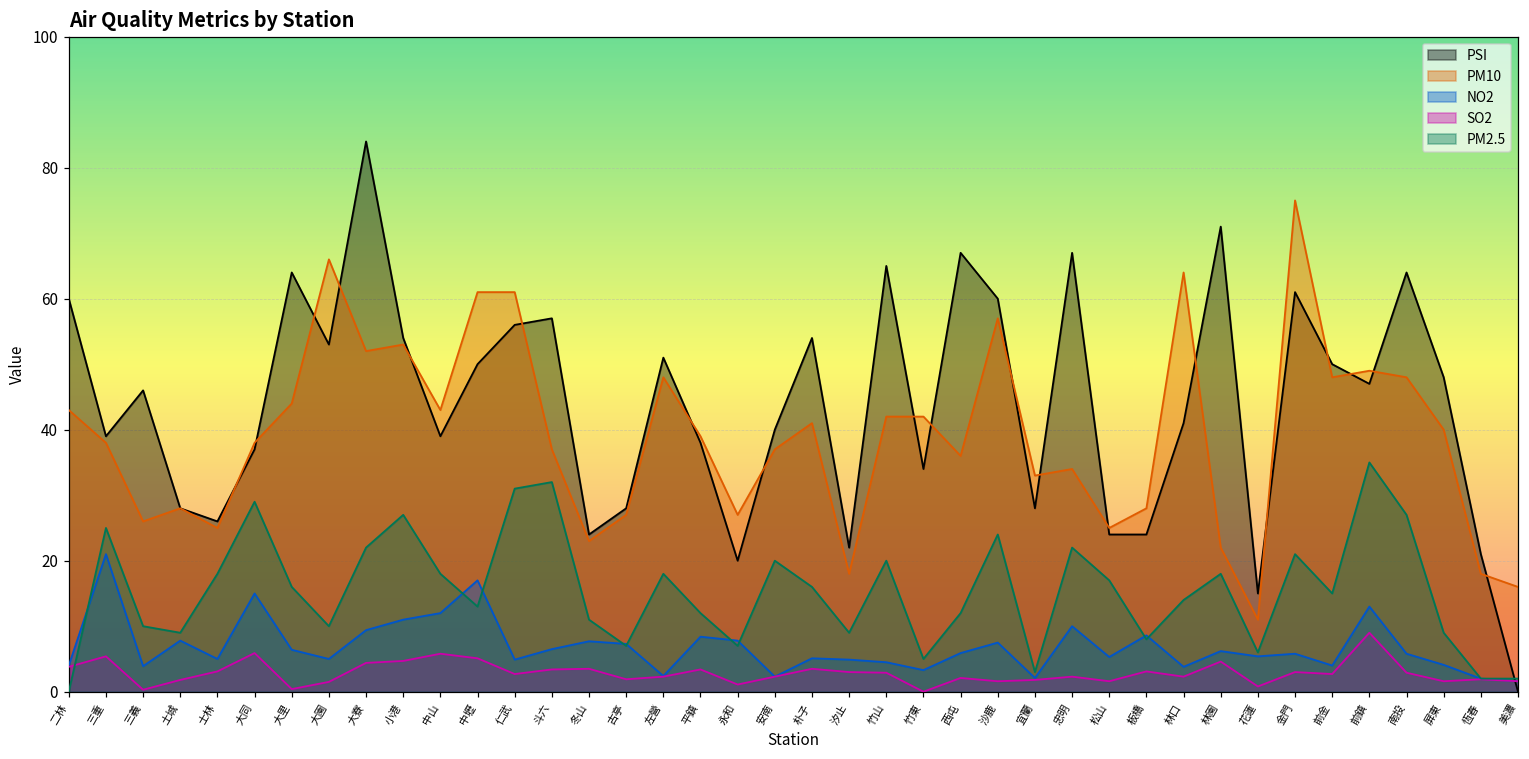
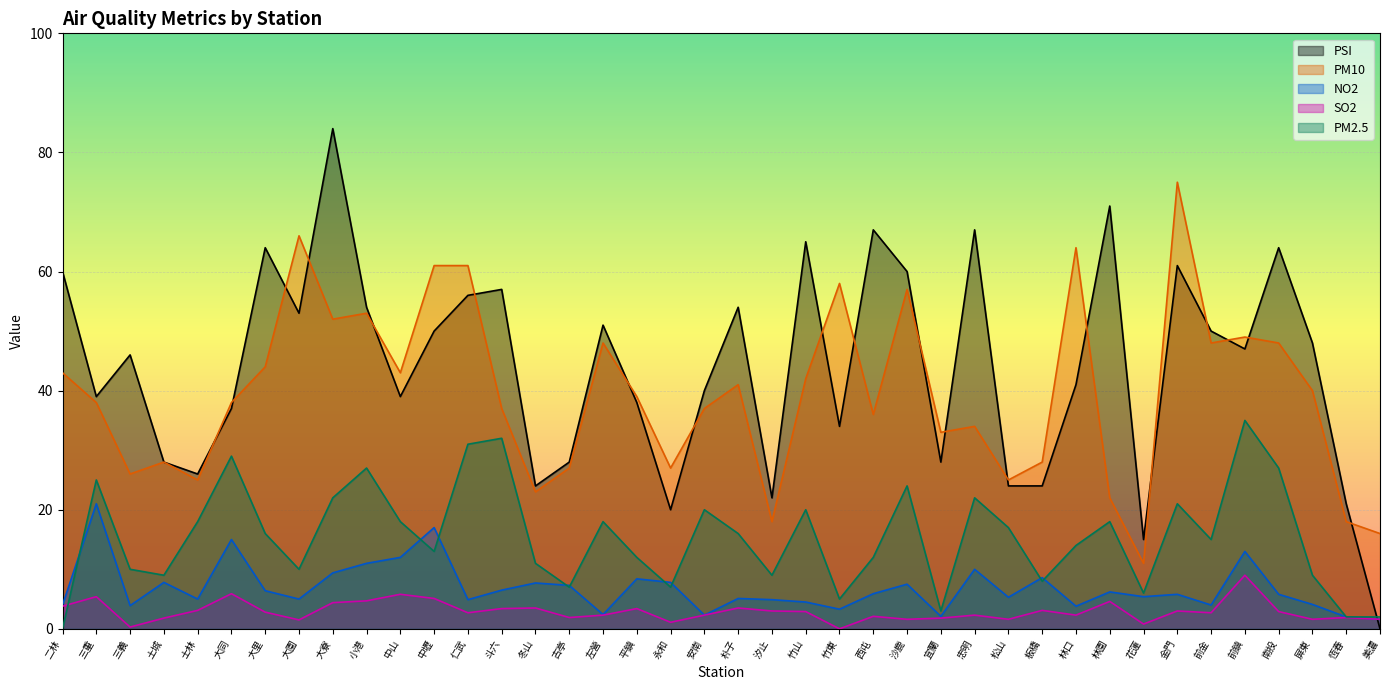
SO2, 大里: 0 -> 3
PM10, 竹東: 42 -> 58
